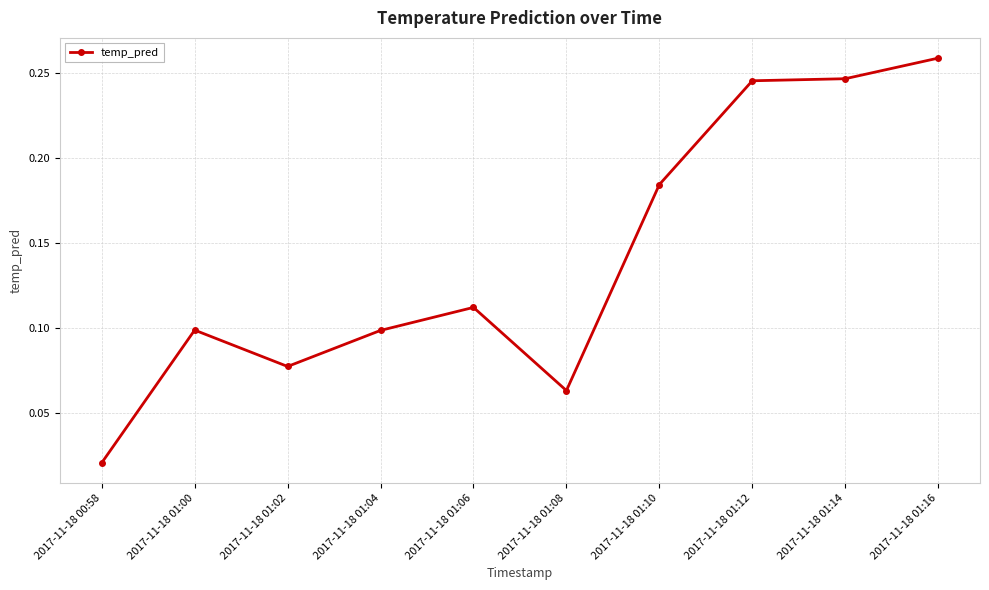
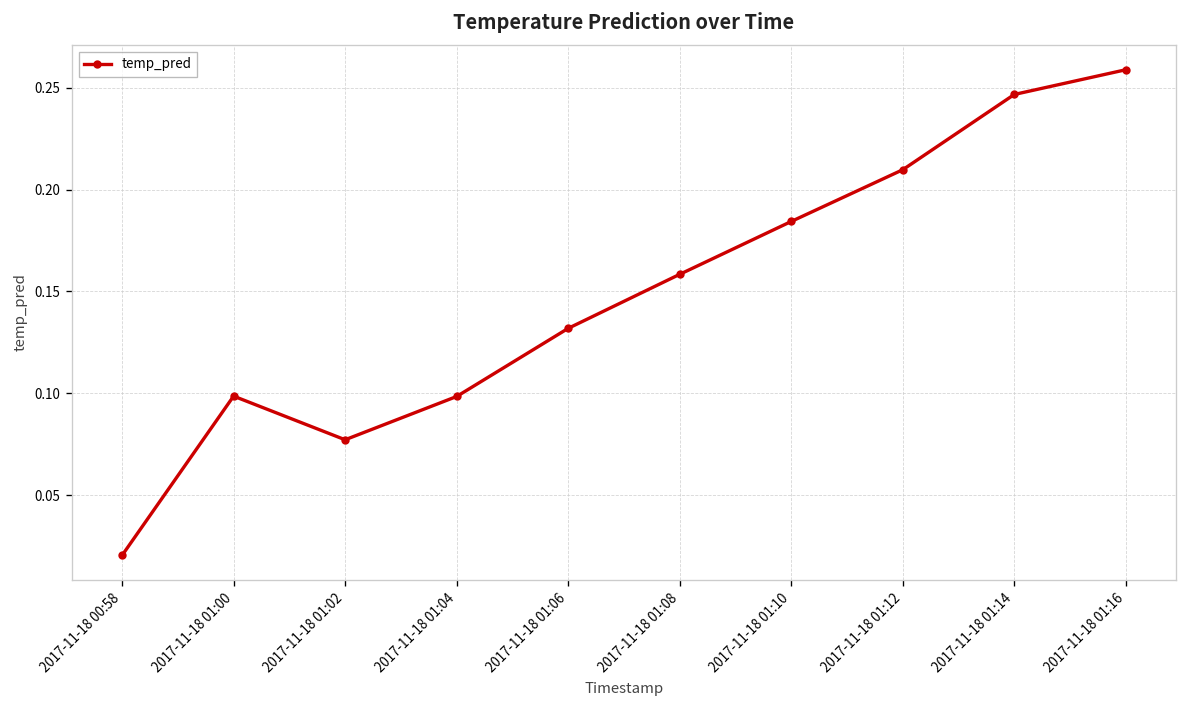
2017-11-18 01:06: 0.112 -> 0.132
2017-11-18 01:08: 0.063 -> 0.158
2017-11-18 01:12: 0.246 -> 0.210
